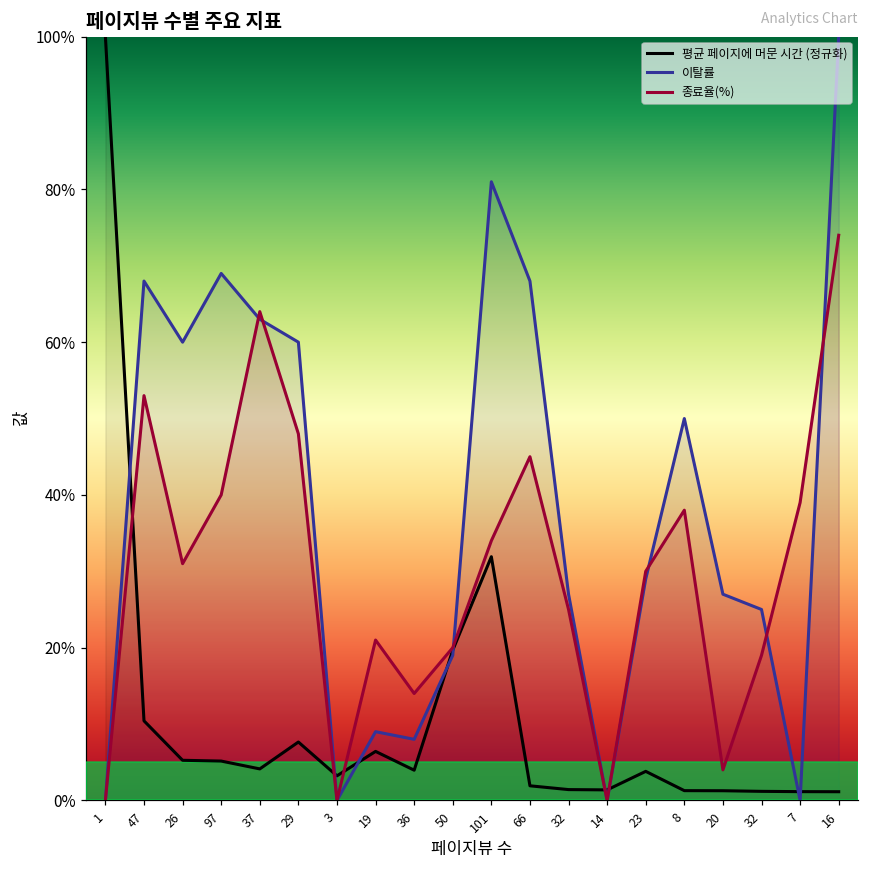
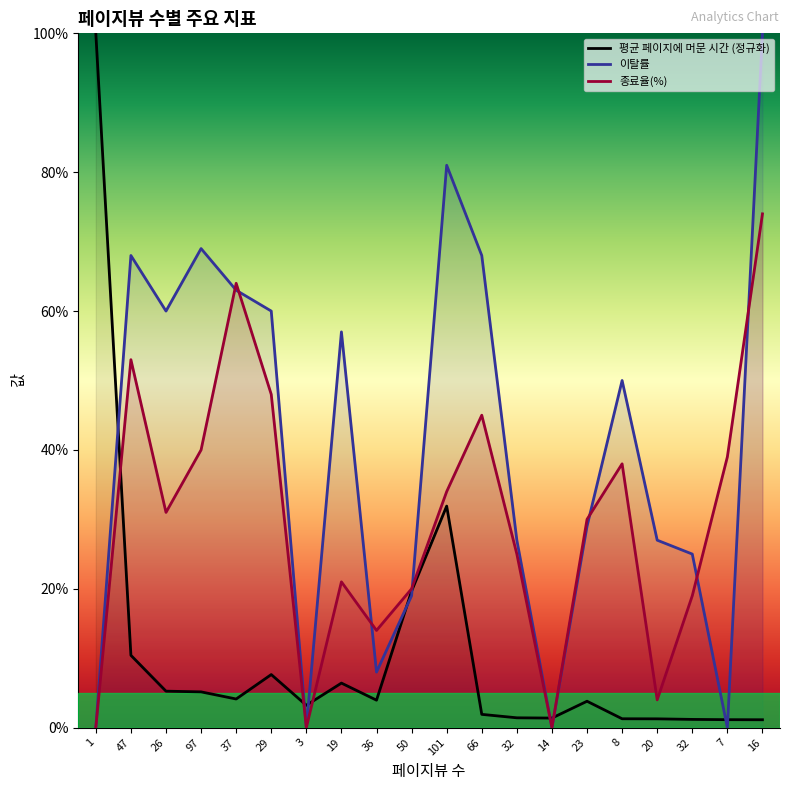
이탈률, 19: 9% -> 57%
